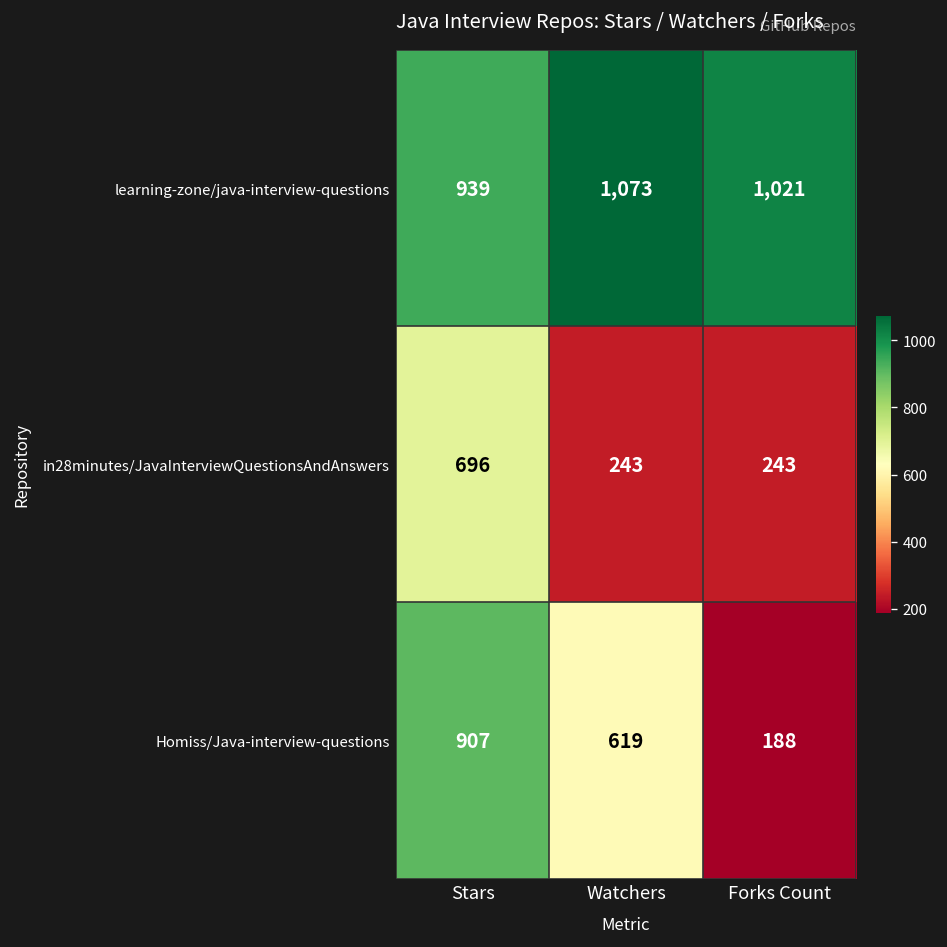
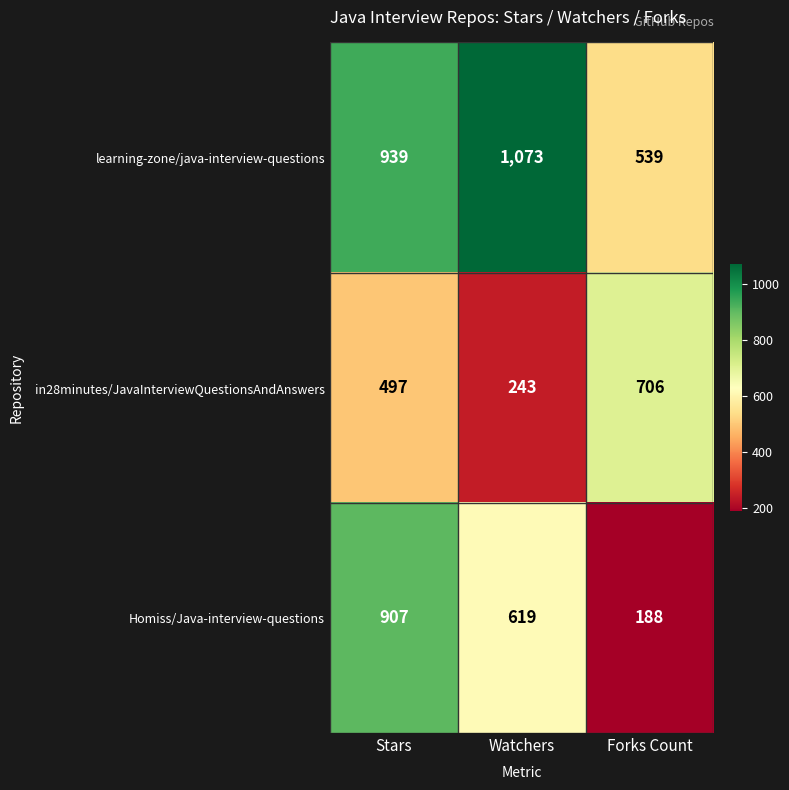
learning-zone/java-interview-questions, Forks Count: 1,021 -> 539
in28minutes/JavaInterviewQuestionsAndAnswers, Stars: 696 -> 497
in28minutes/JavaInterviewQuestionsAndAnswers, Forks Count: 243 -> 706
